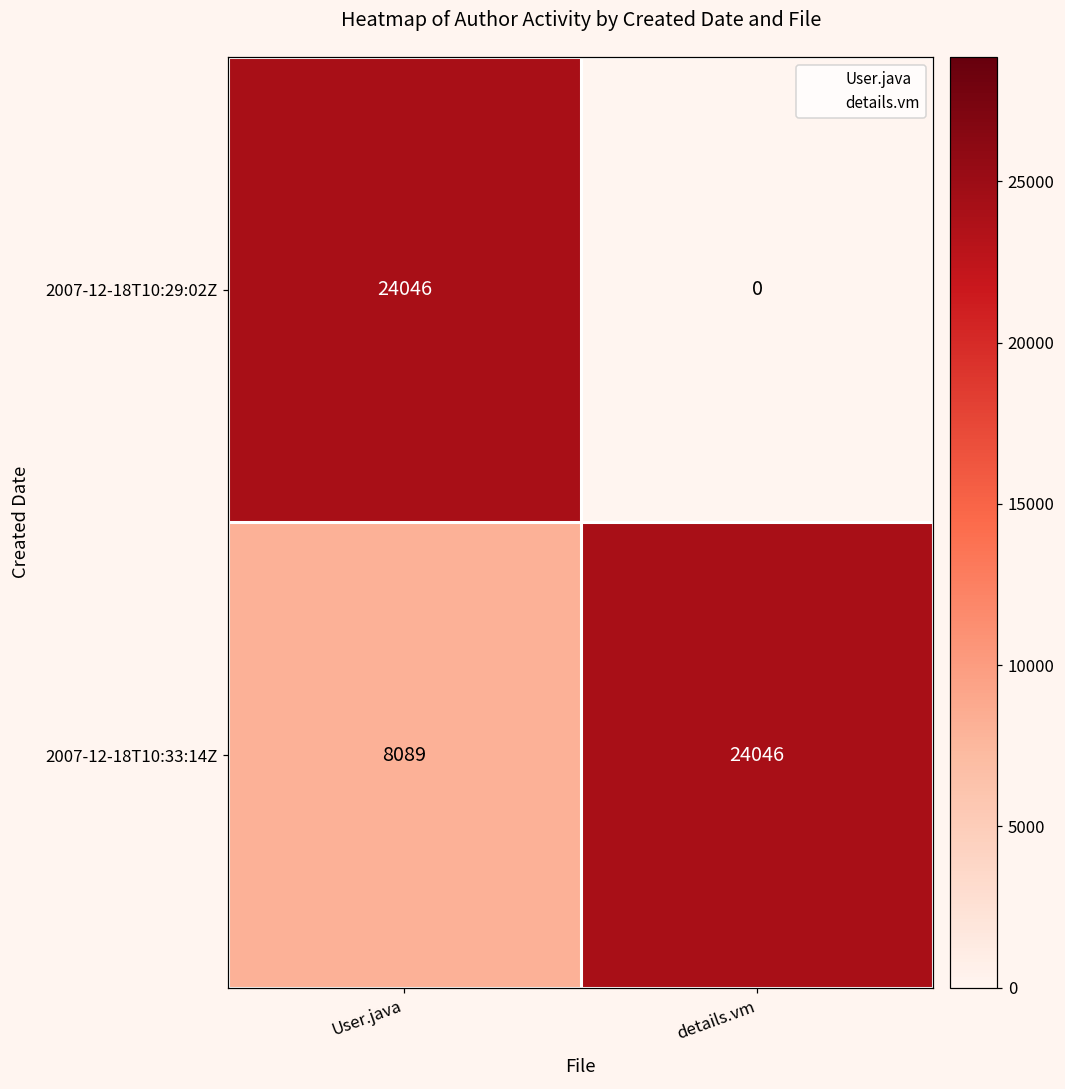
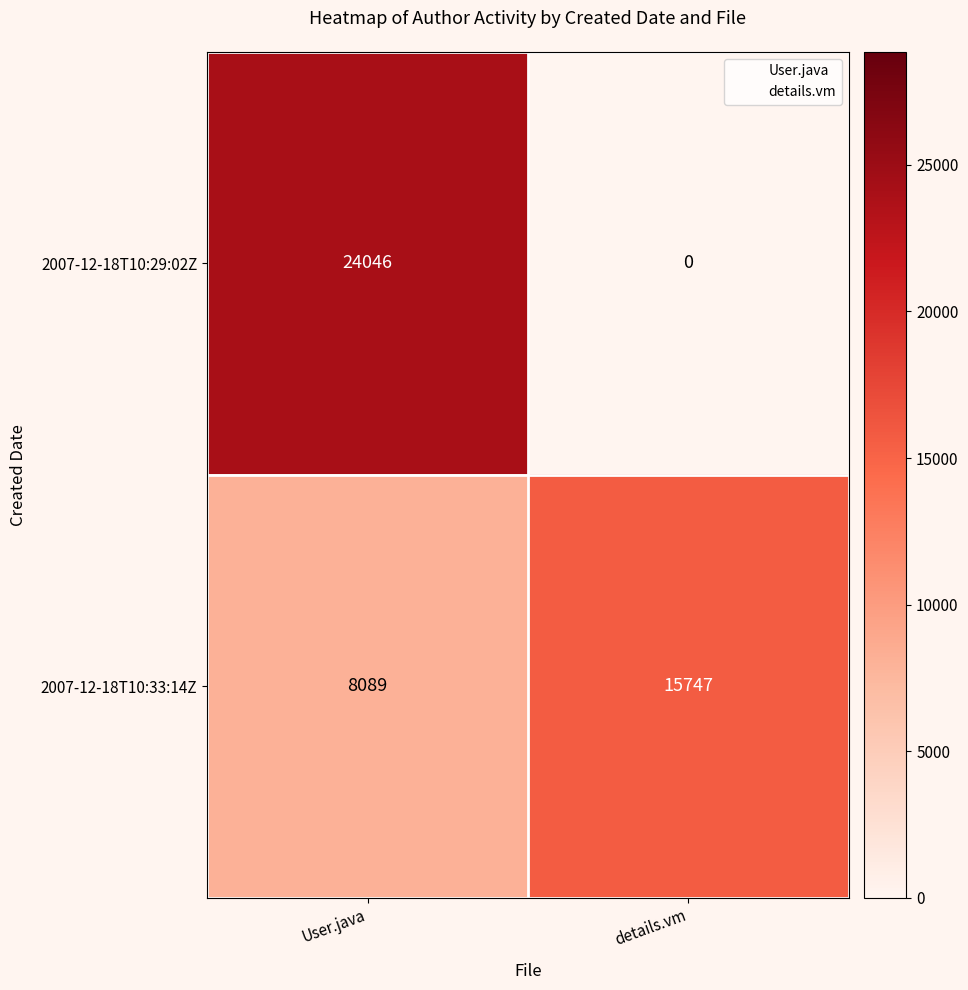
2007-12-18T10:33:14Z, details.vm: 24046 -> 15747
